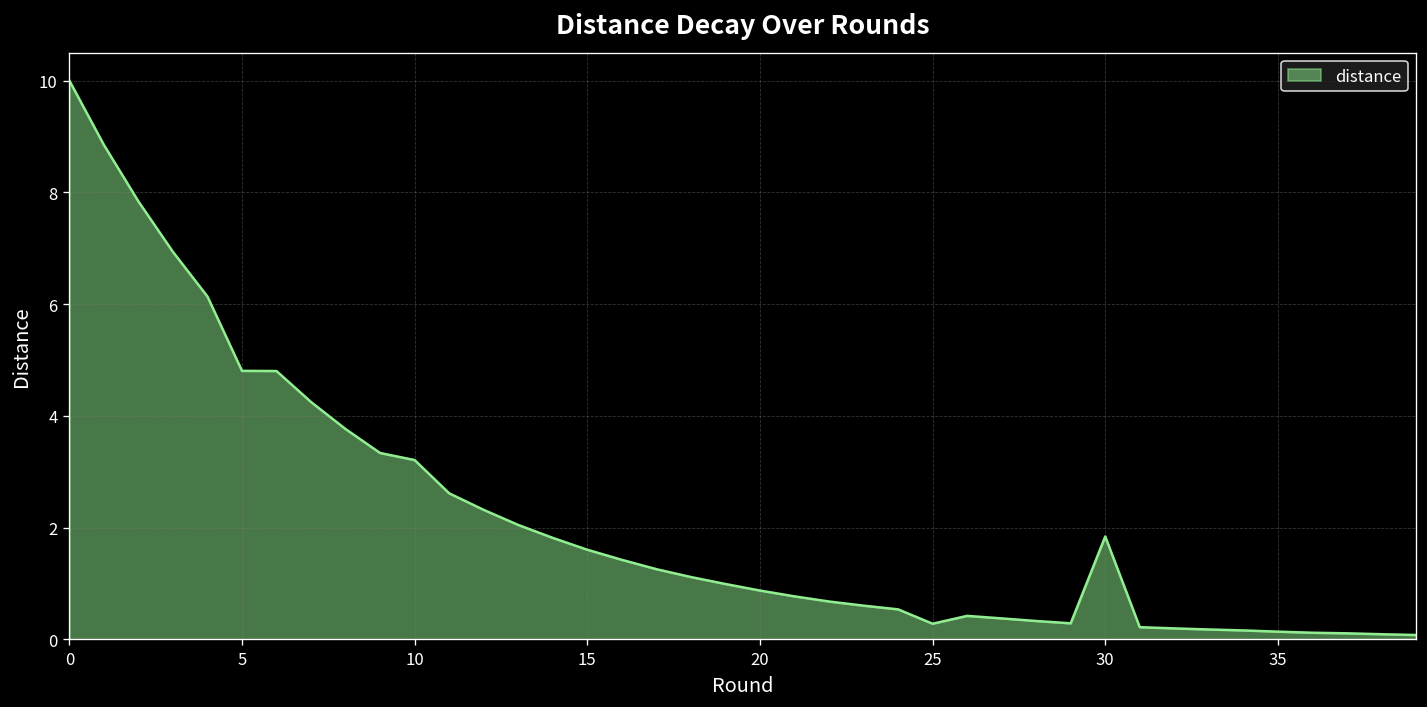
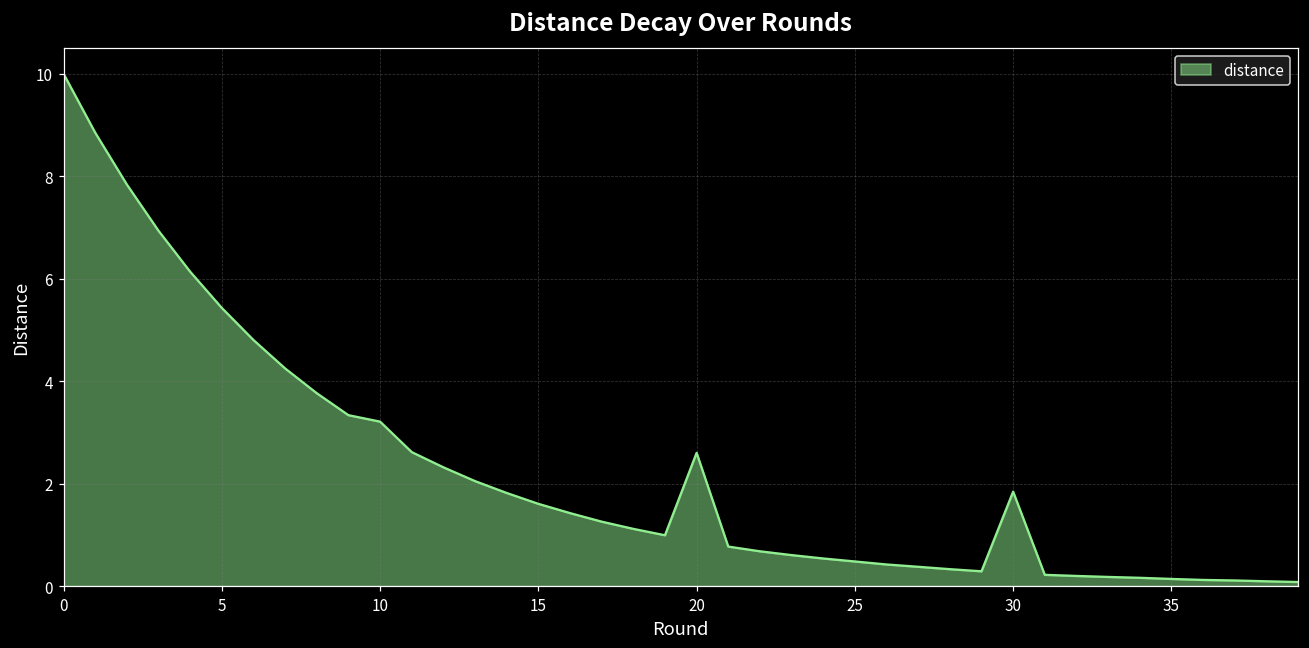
5: 4.8 -> 5.4
20: 0.9 -> 2.6
25: 0.3 -> 0.5
